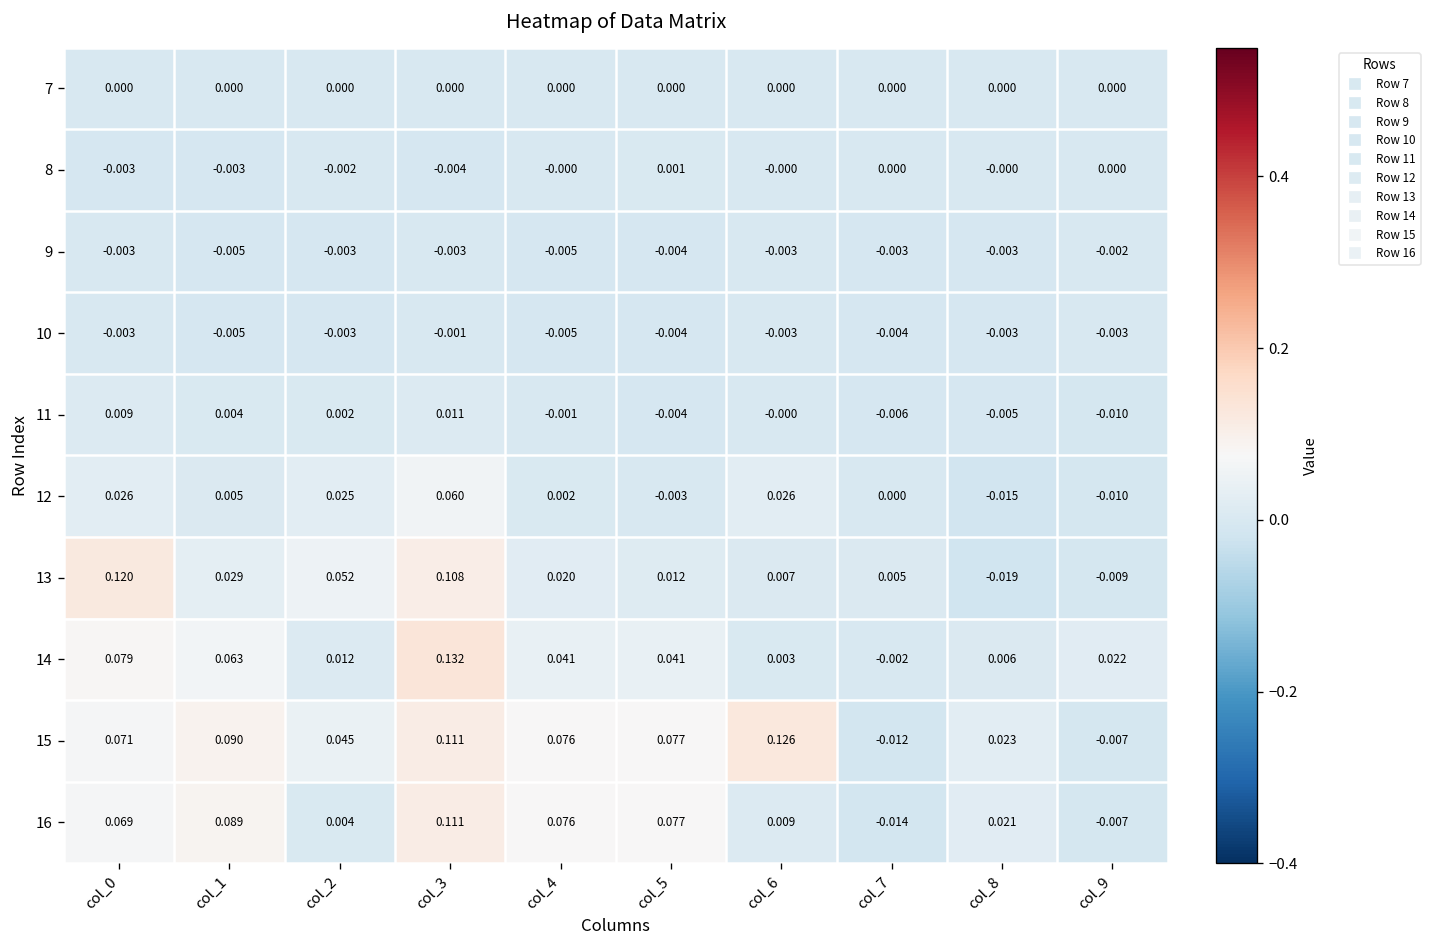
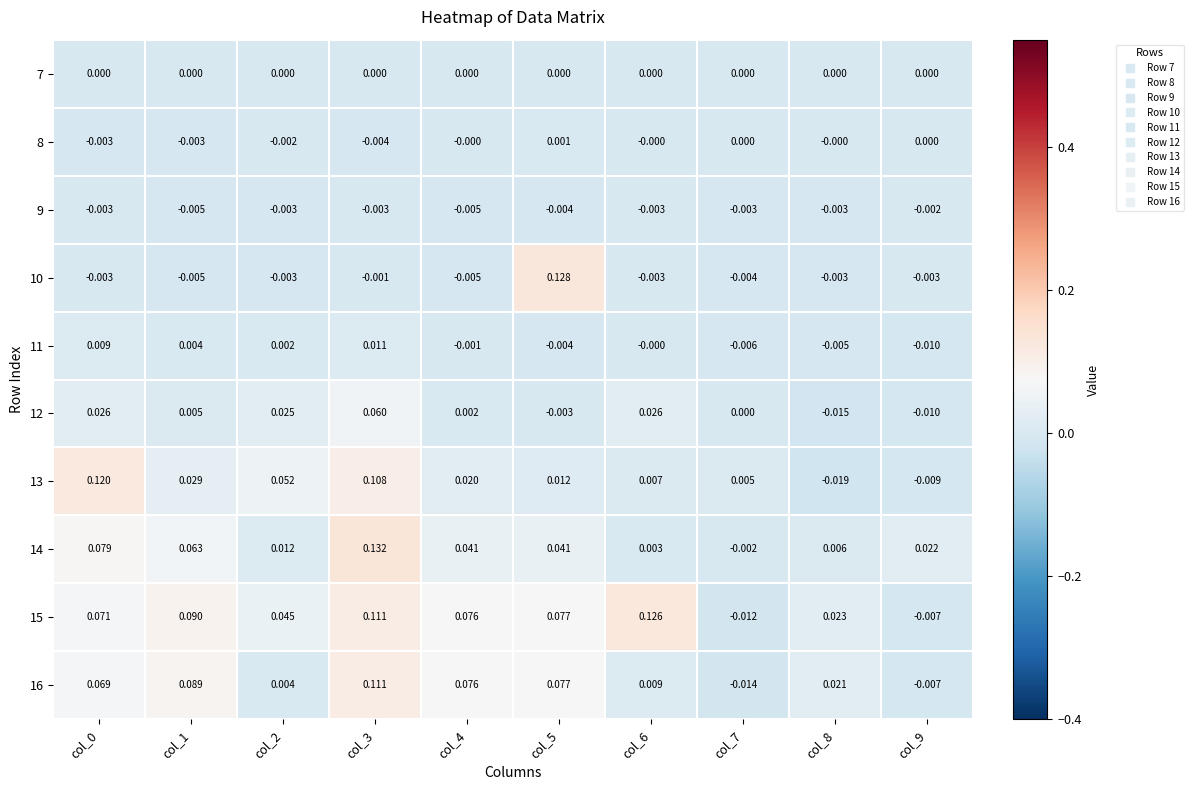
10, col_5: -0.004 -> 0.128
